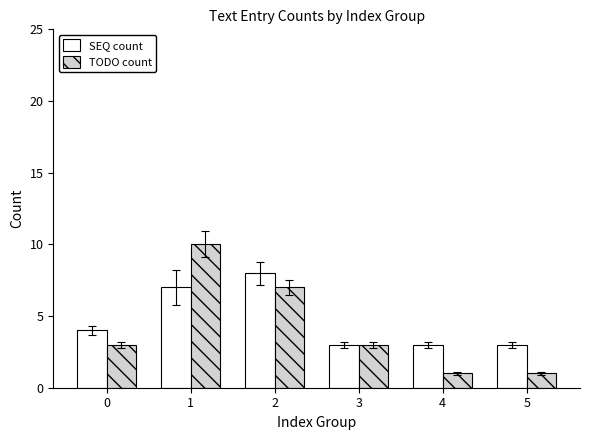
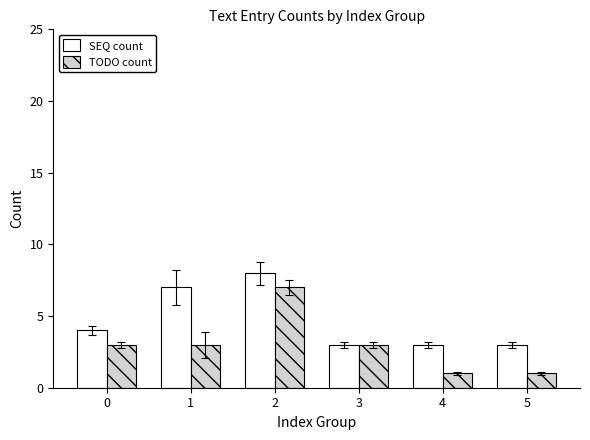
TODO count, 1: 10 -> 3
